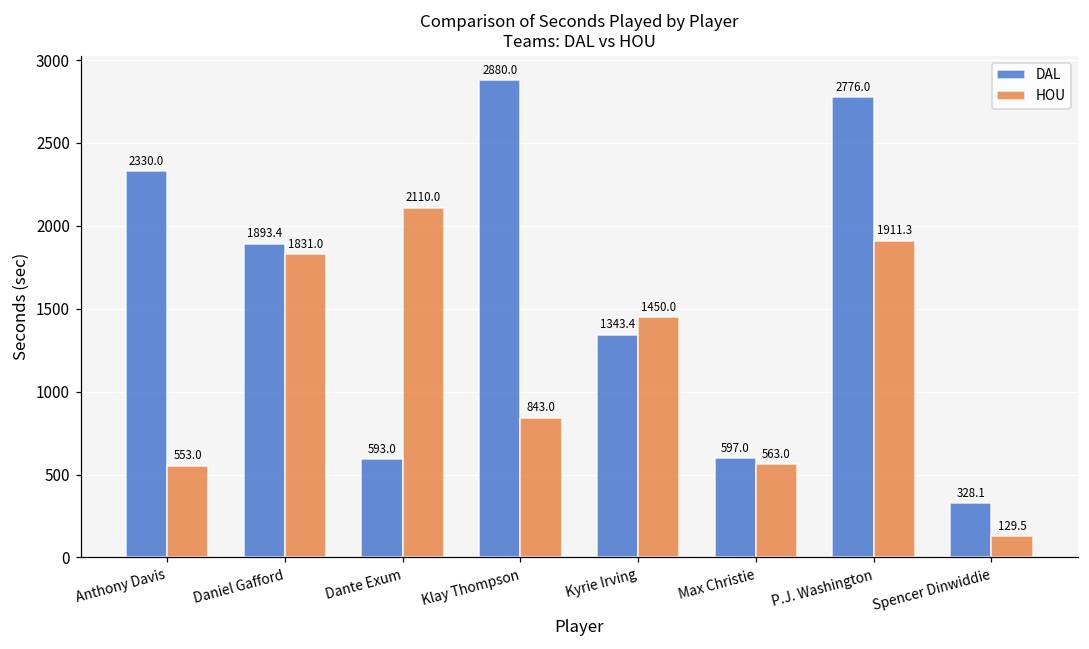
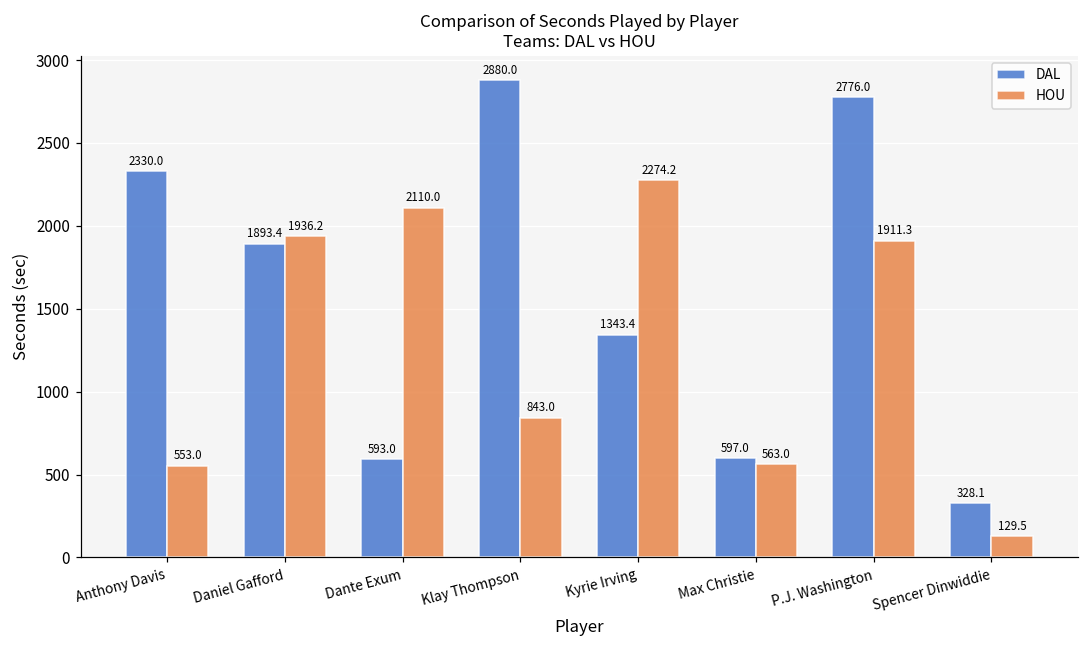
HOU, Daniel Gafford: 1831.0 -> 1936.2
HOU, Kyrie Irving: 1450.0 -> 2274.2
